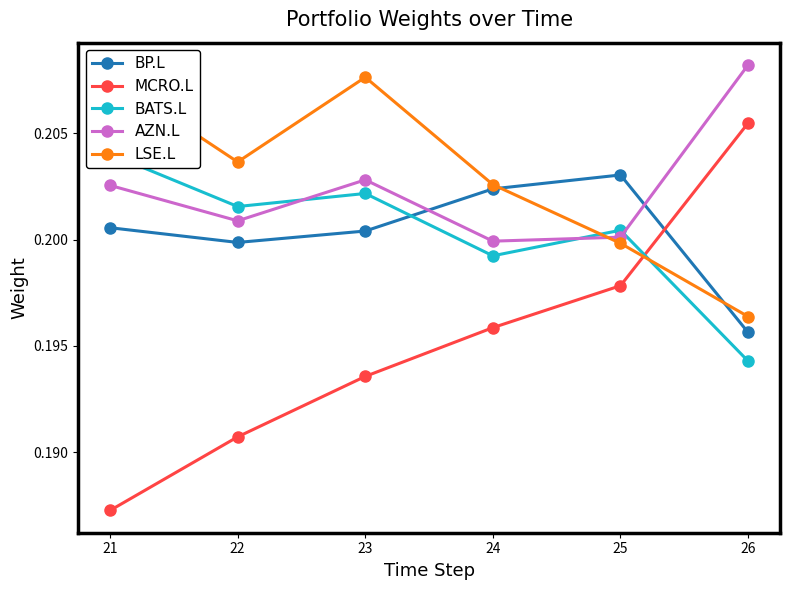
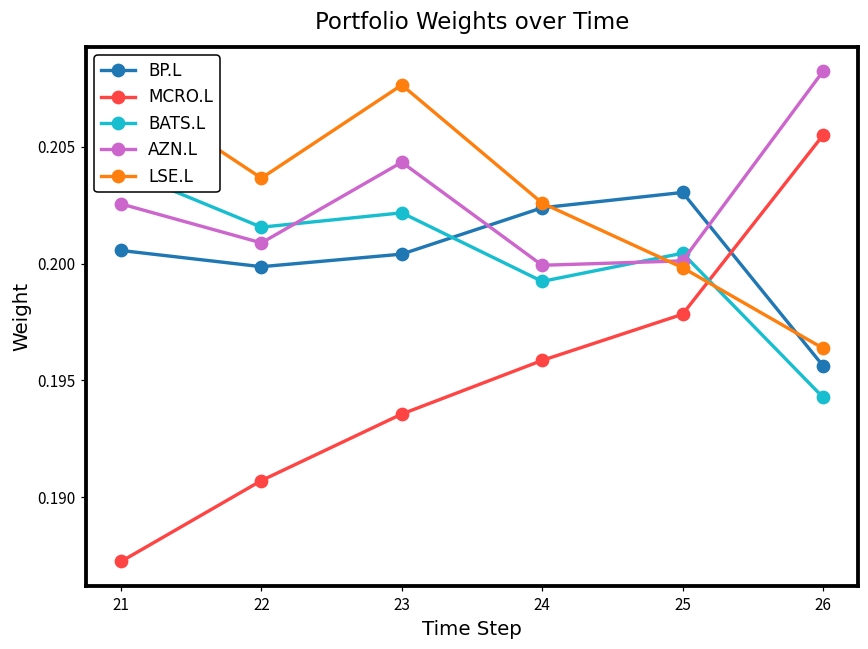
AZN.L, 23: 0.2028 -> 0.2043
